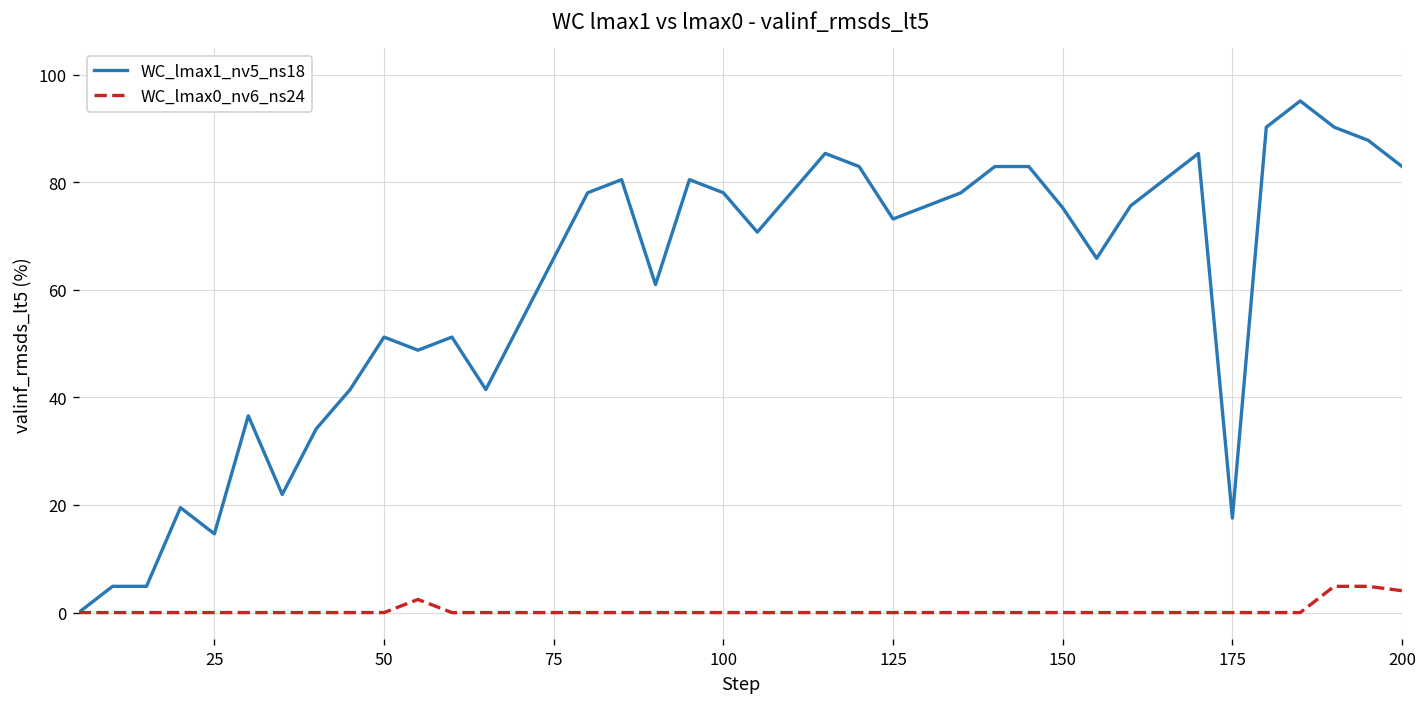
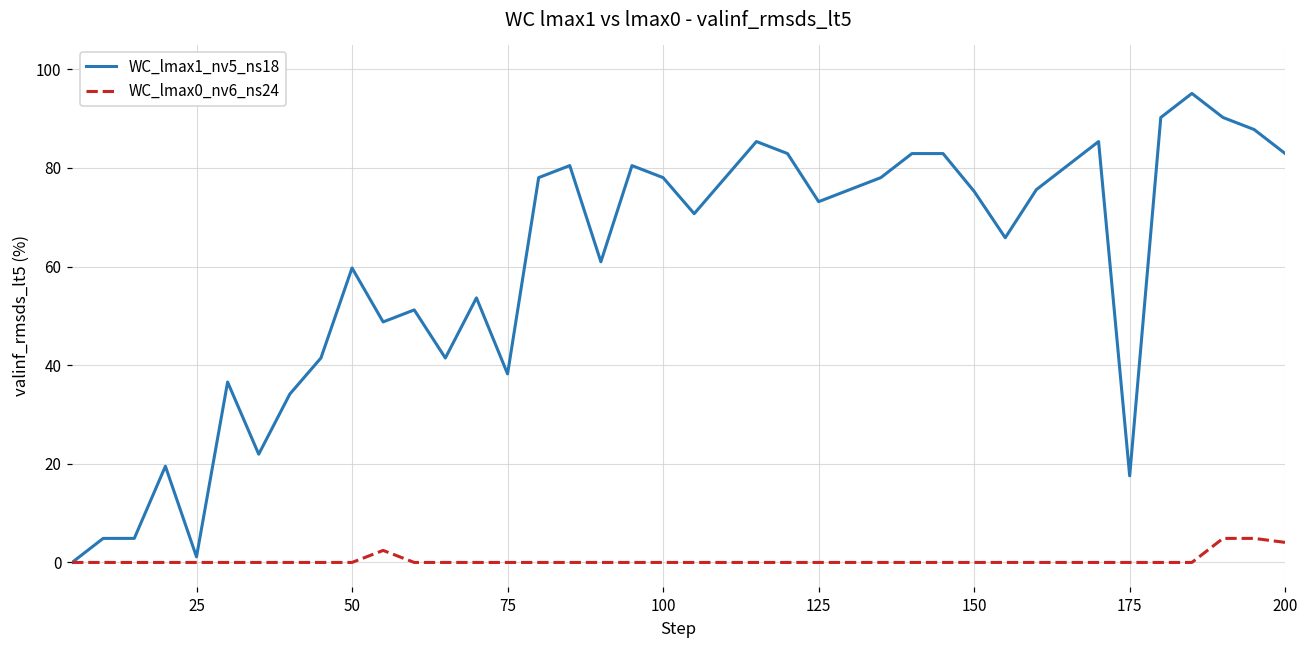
WC_lmax1_nv5_ns18, 25: 15 -> 1
WC_lmax1_nv5_ns18, 50: 51 -> 60
WC_lmax1_nv5_ns18, 75: 66 -> 38
